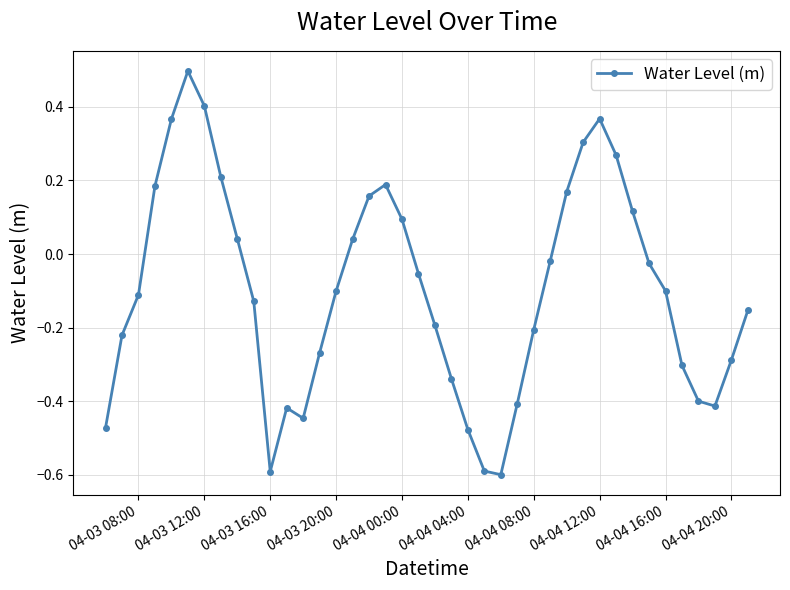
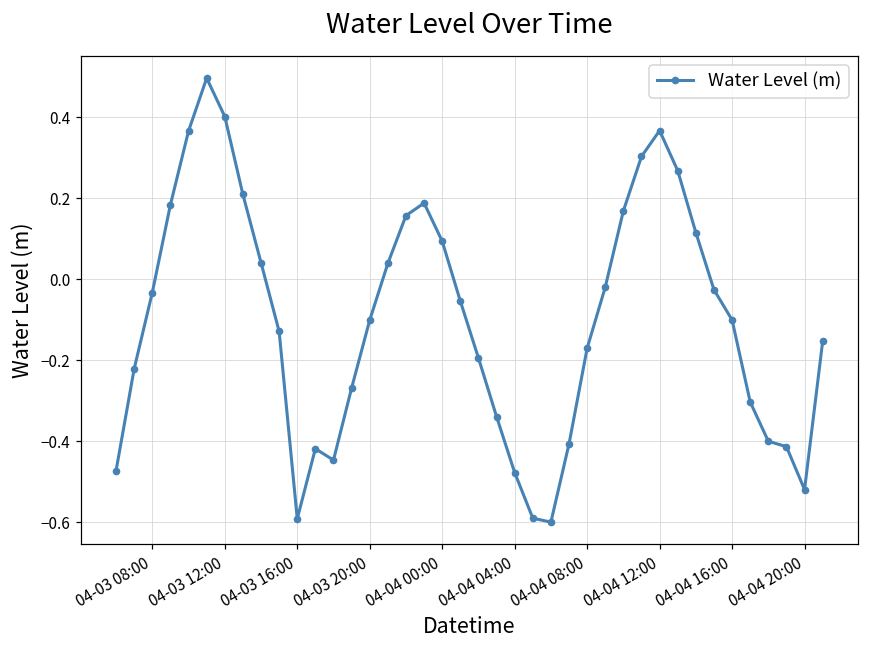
04-03 08:00: -0.11 -> -0.03
04-04 08:00: -0.21 -> -0.17
04-04 20:00: -0.29 -> -0.52
